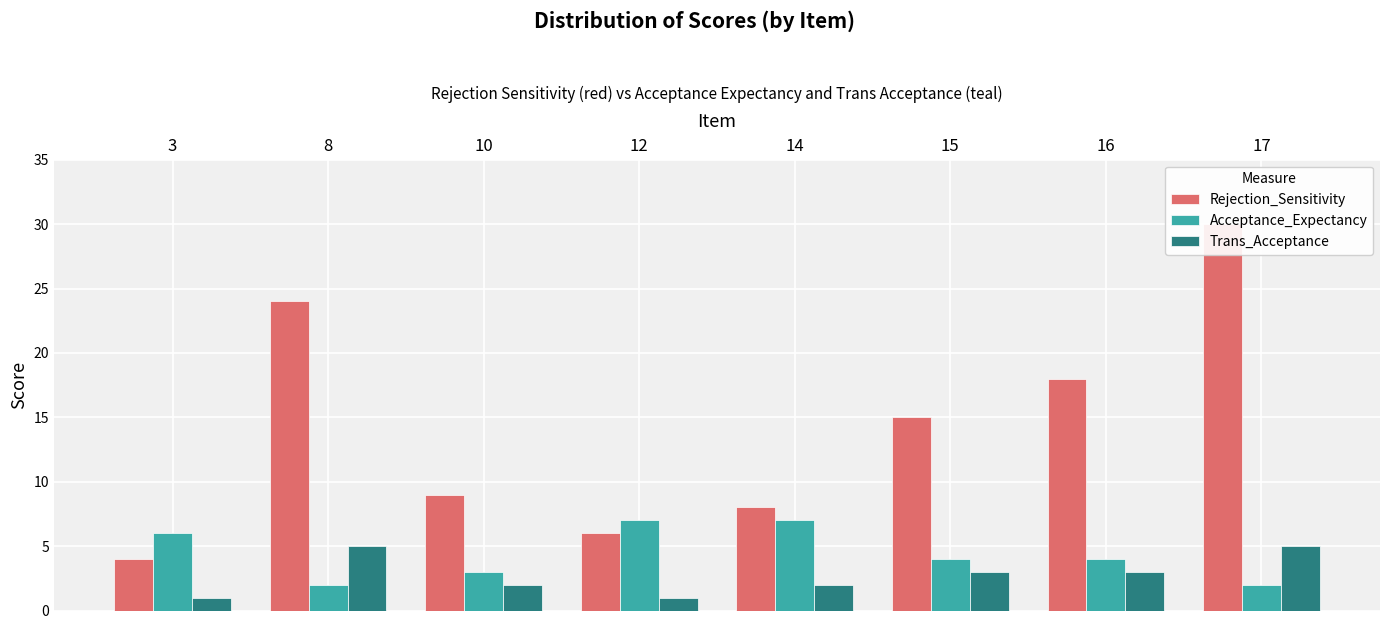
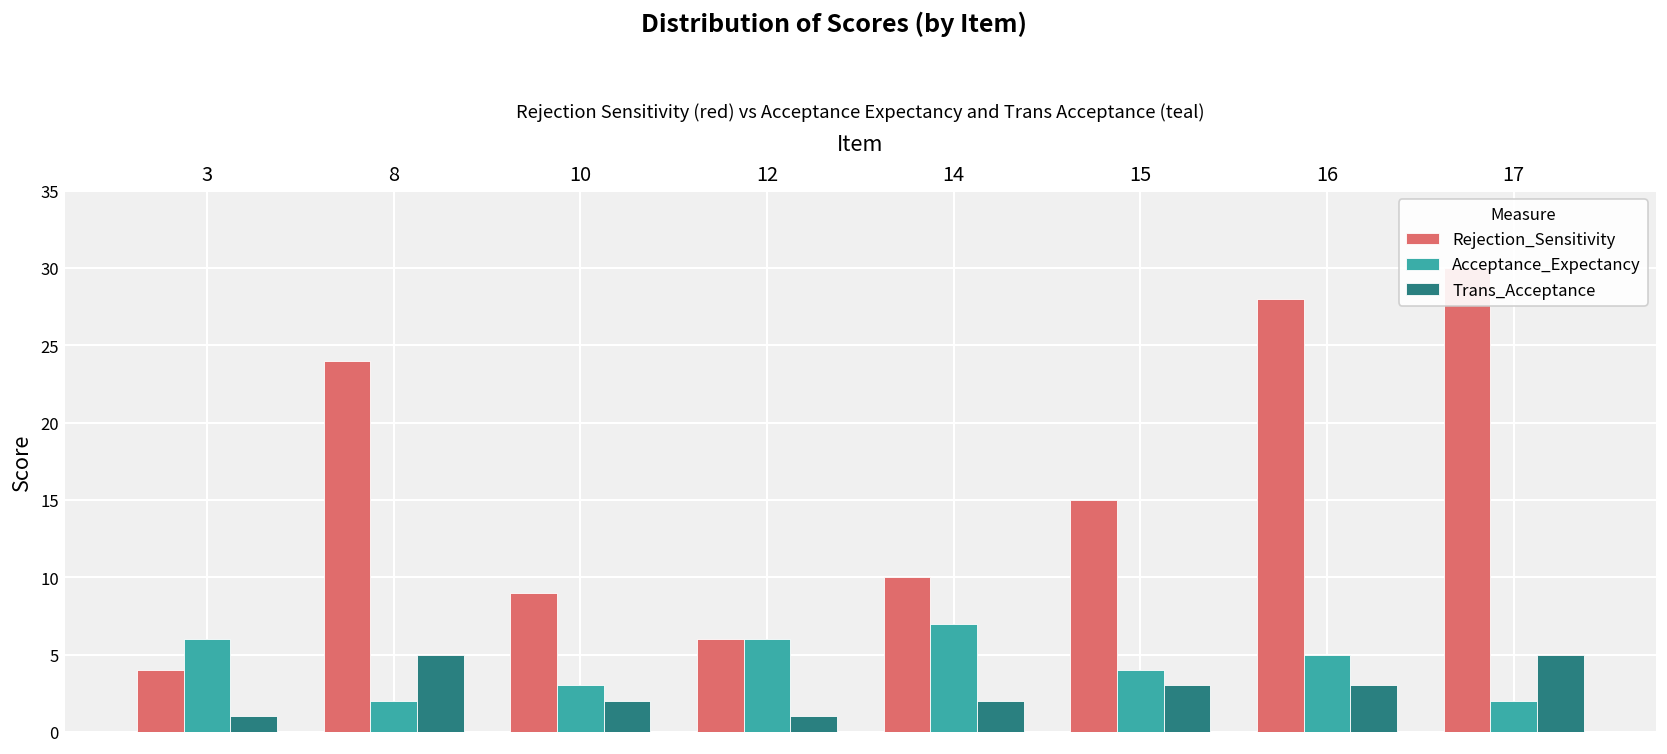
Acceptance_Expectancy, 12: 7 -> 6
Rejection_Sensitivity, 14: 8 -> 10
Rejection_Sensitivity, 16: 18 -> 28
Acceptance_Expectancy, 16: 4 -> 5
